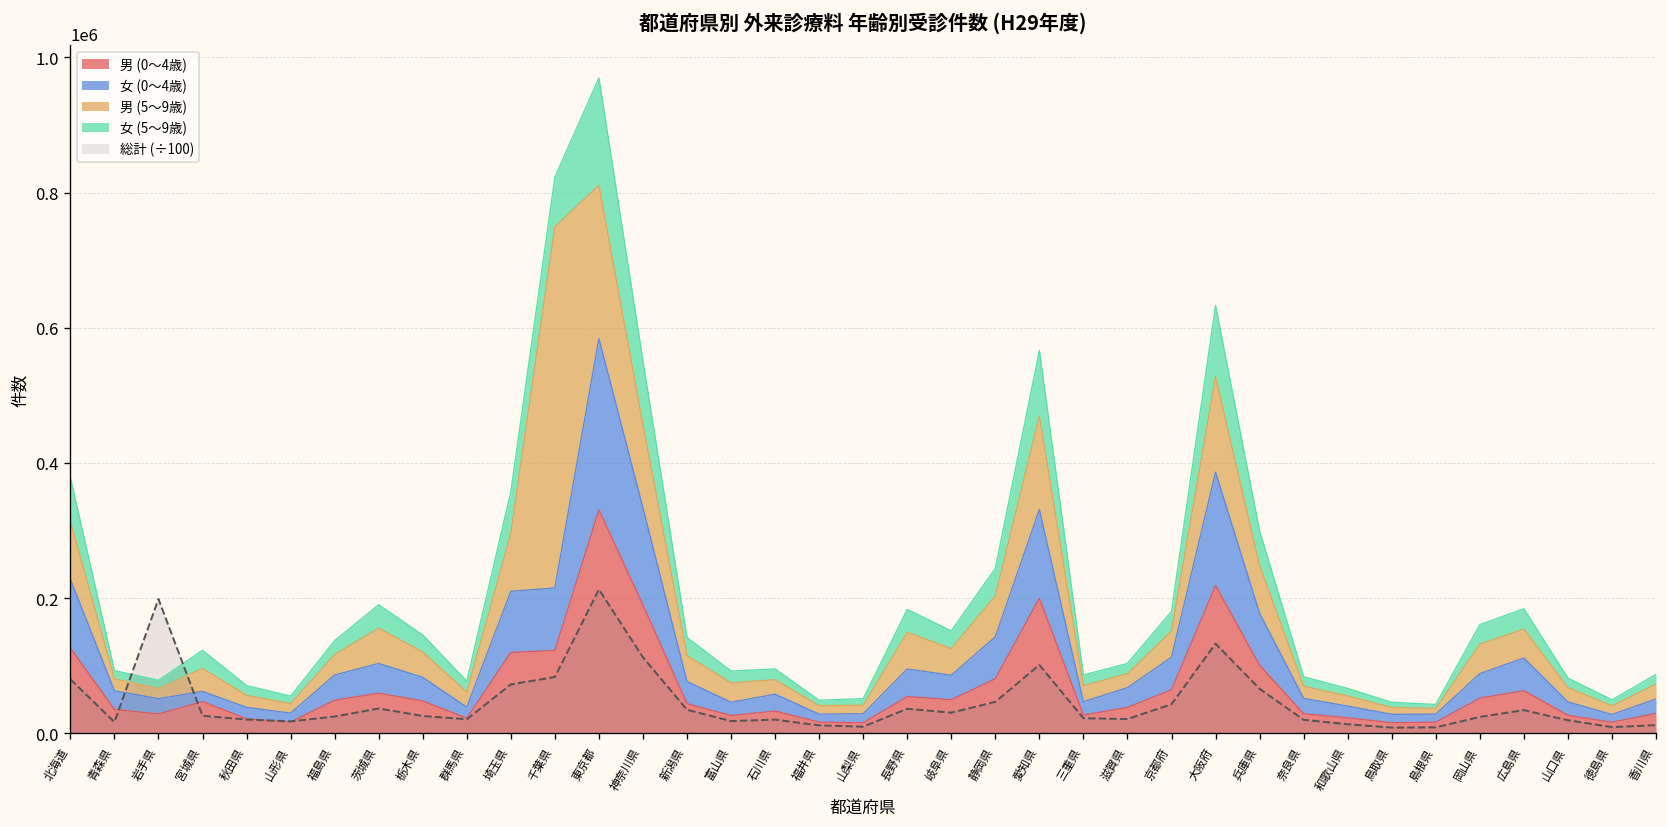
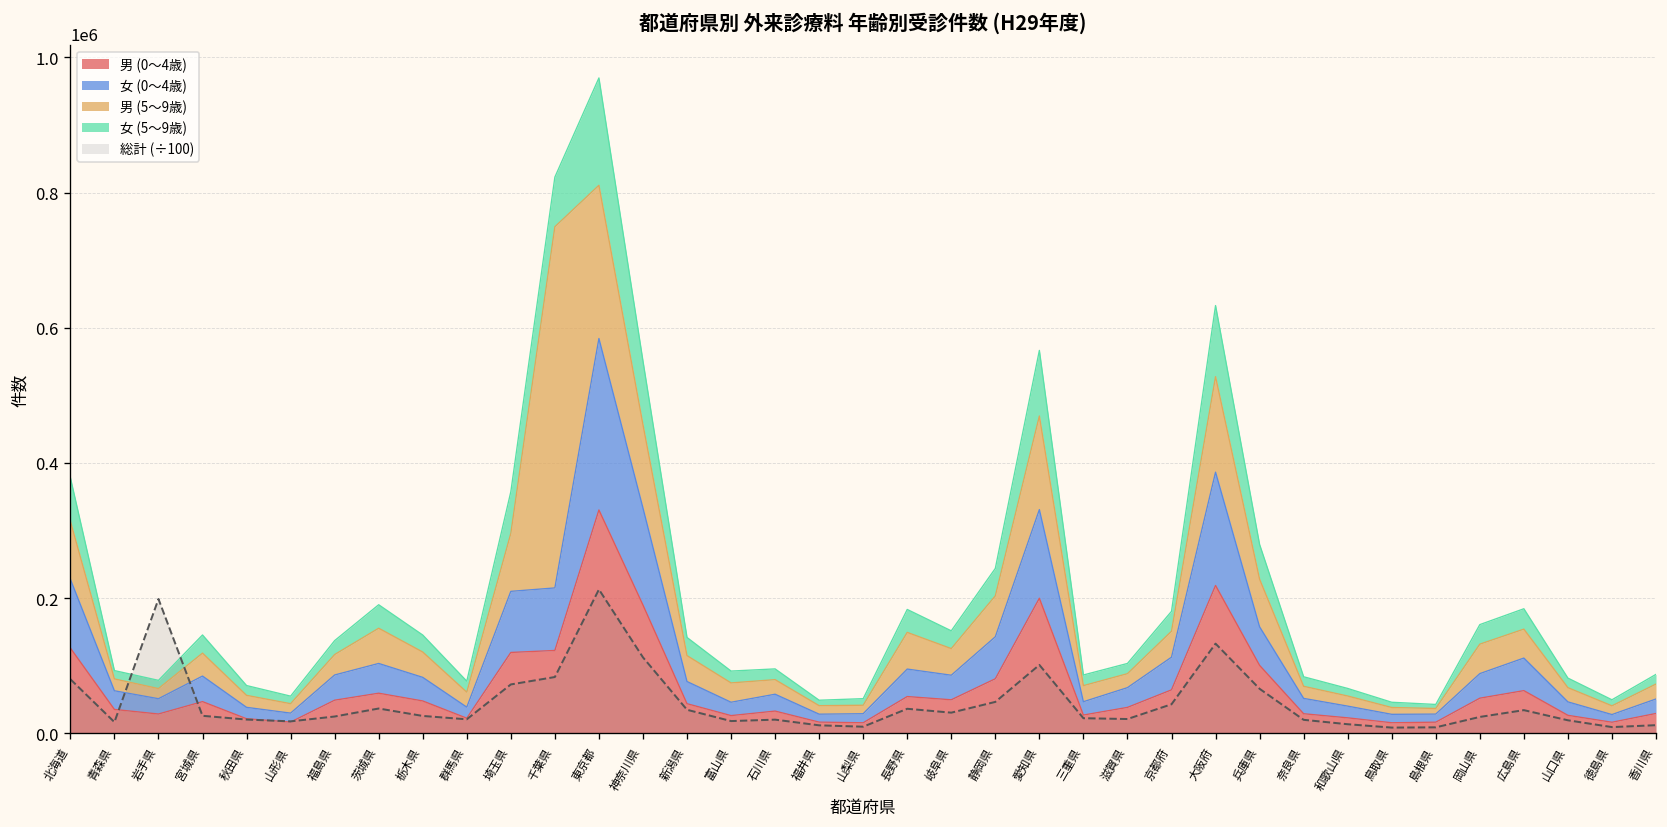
女 (0～4歳), 宮城県: 20000 -> 40000
女 (0～4歳), 兵庫県: 80000 -> 60000
